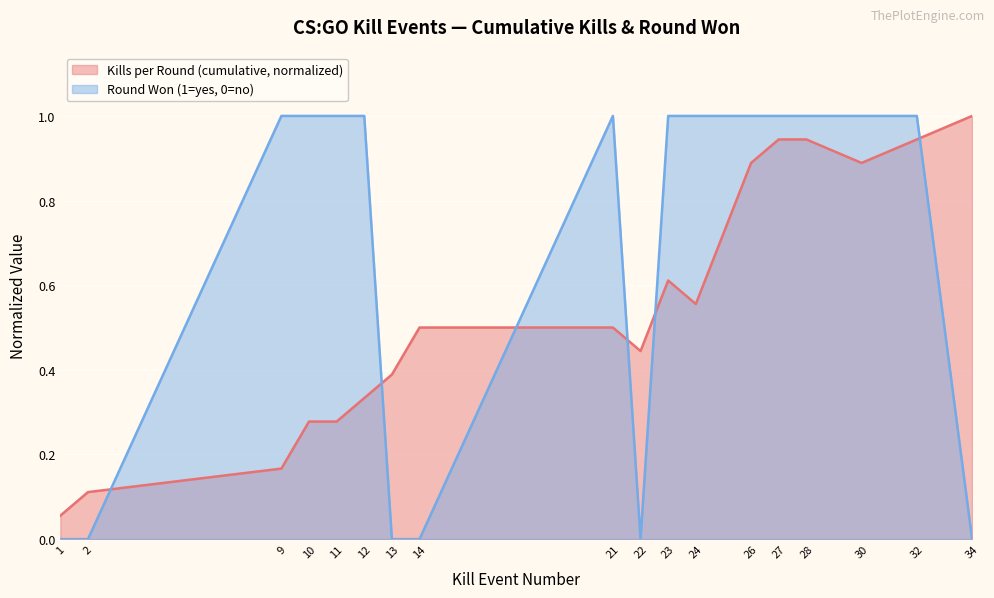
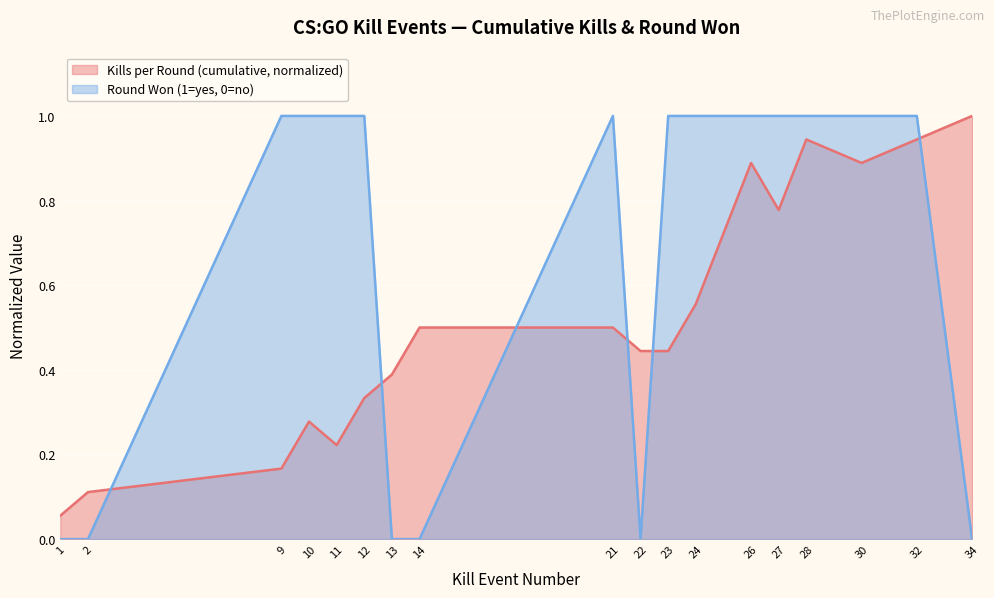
Kills per Round (cumulative, normalized), 11: 0.28 -> 0.22
Kills per Round (cumulative, normalized), 23: 0.61 -> 0.44
Kills per Round (cumulative, normalized), 27: 0.94 -> 0.78
